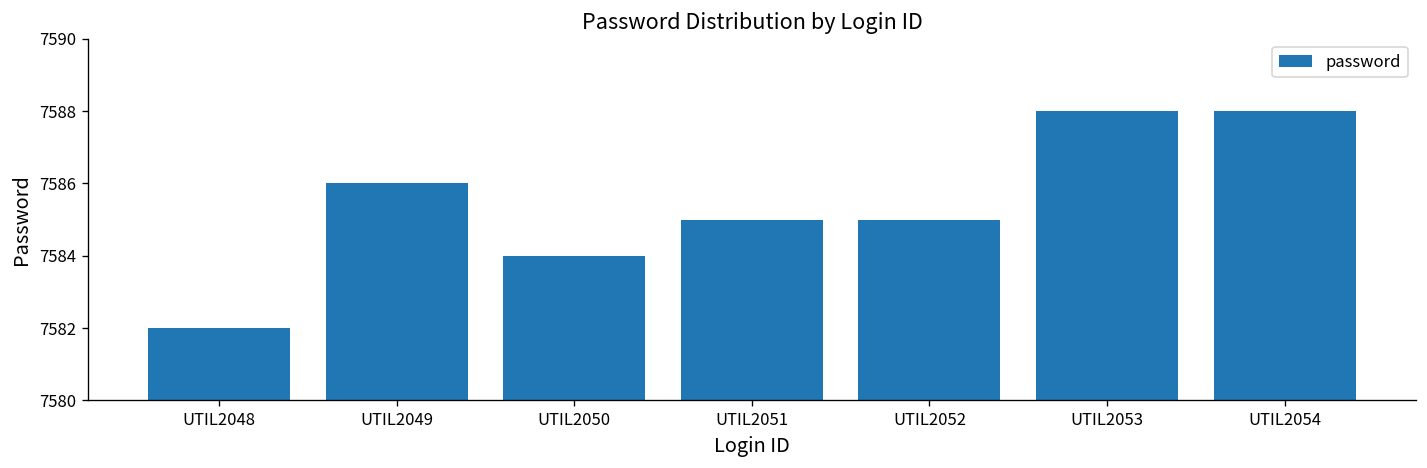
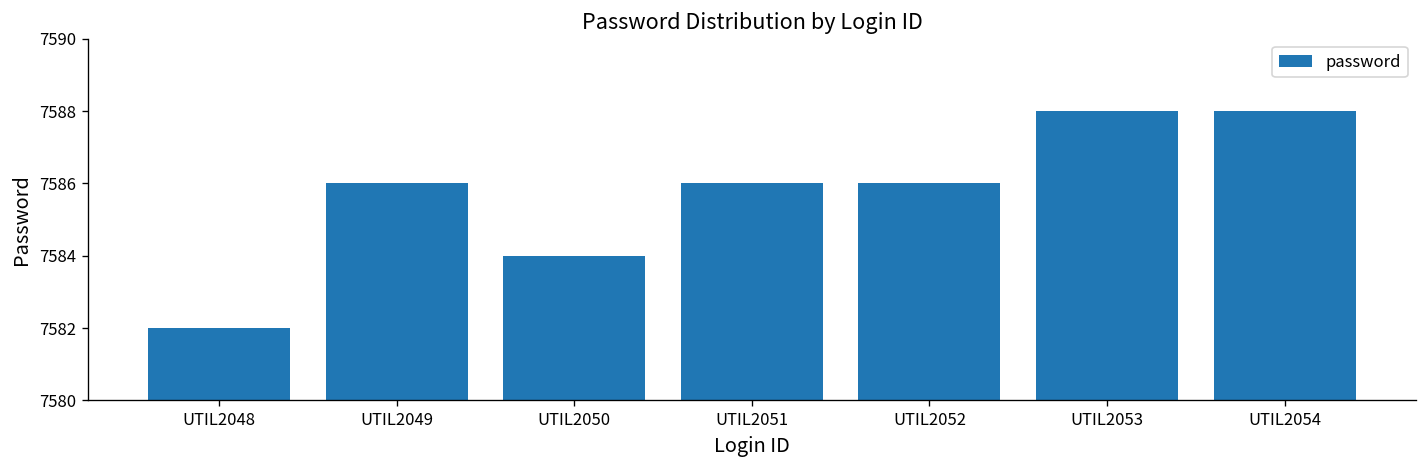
UTIL2051: 7585 -> 7586
UTIL2052: 7585 -> 7586
